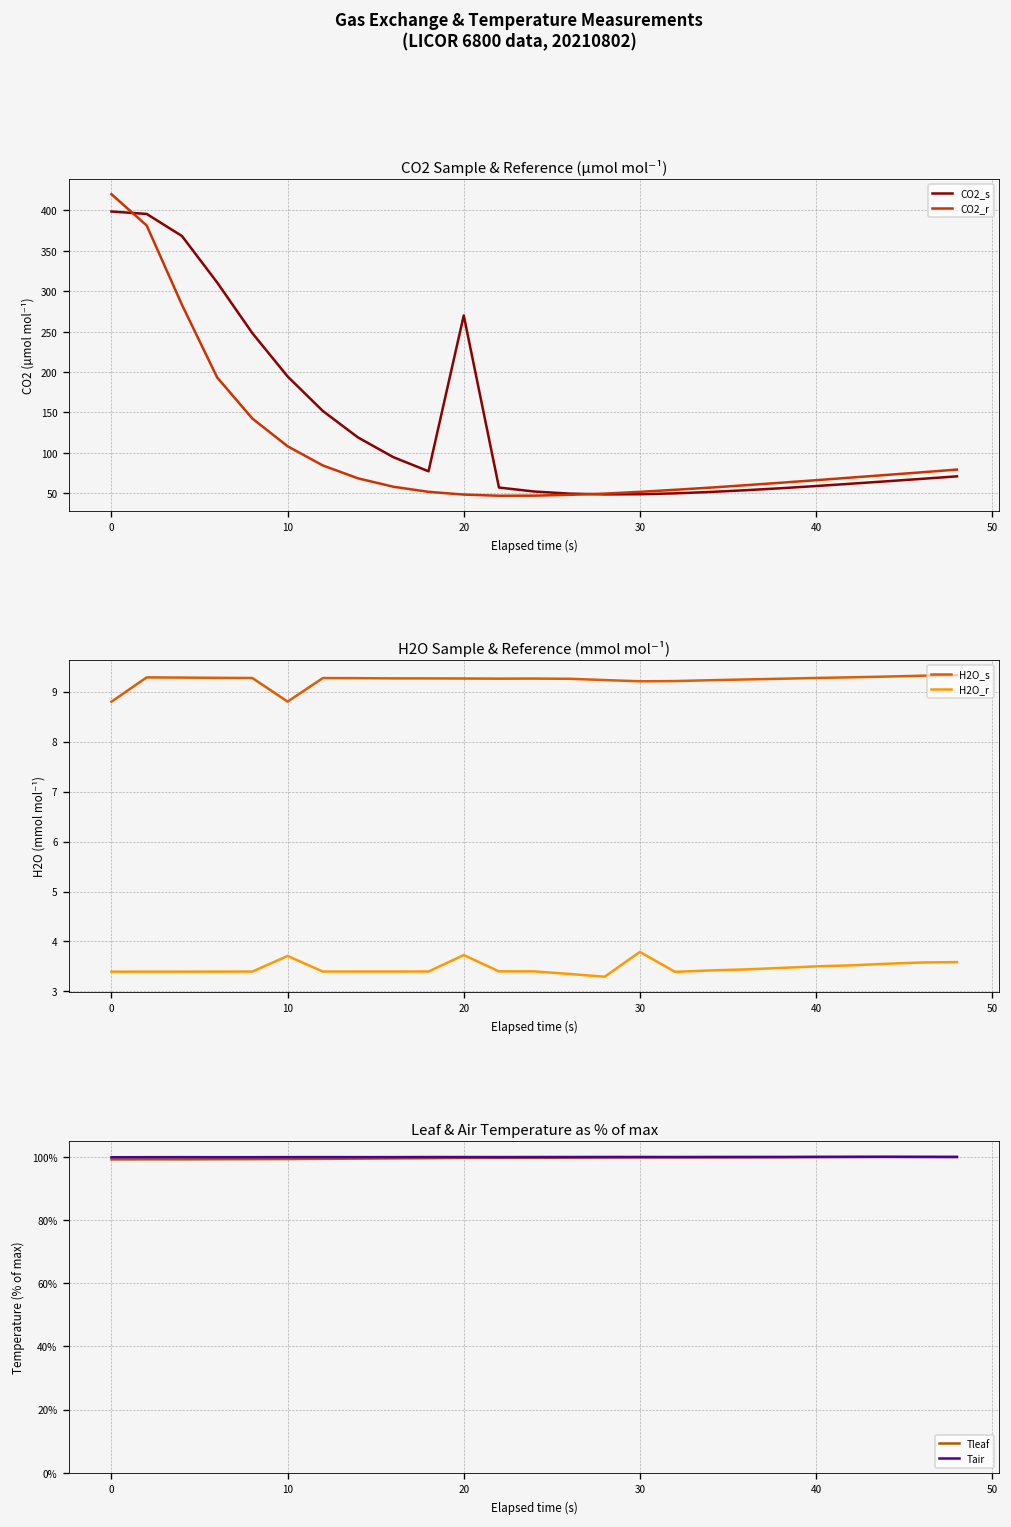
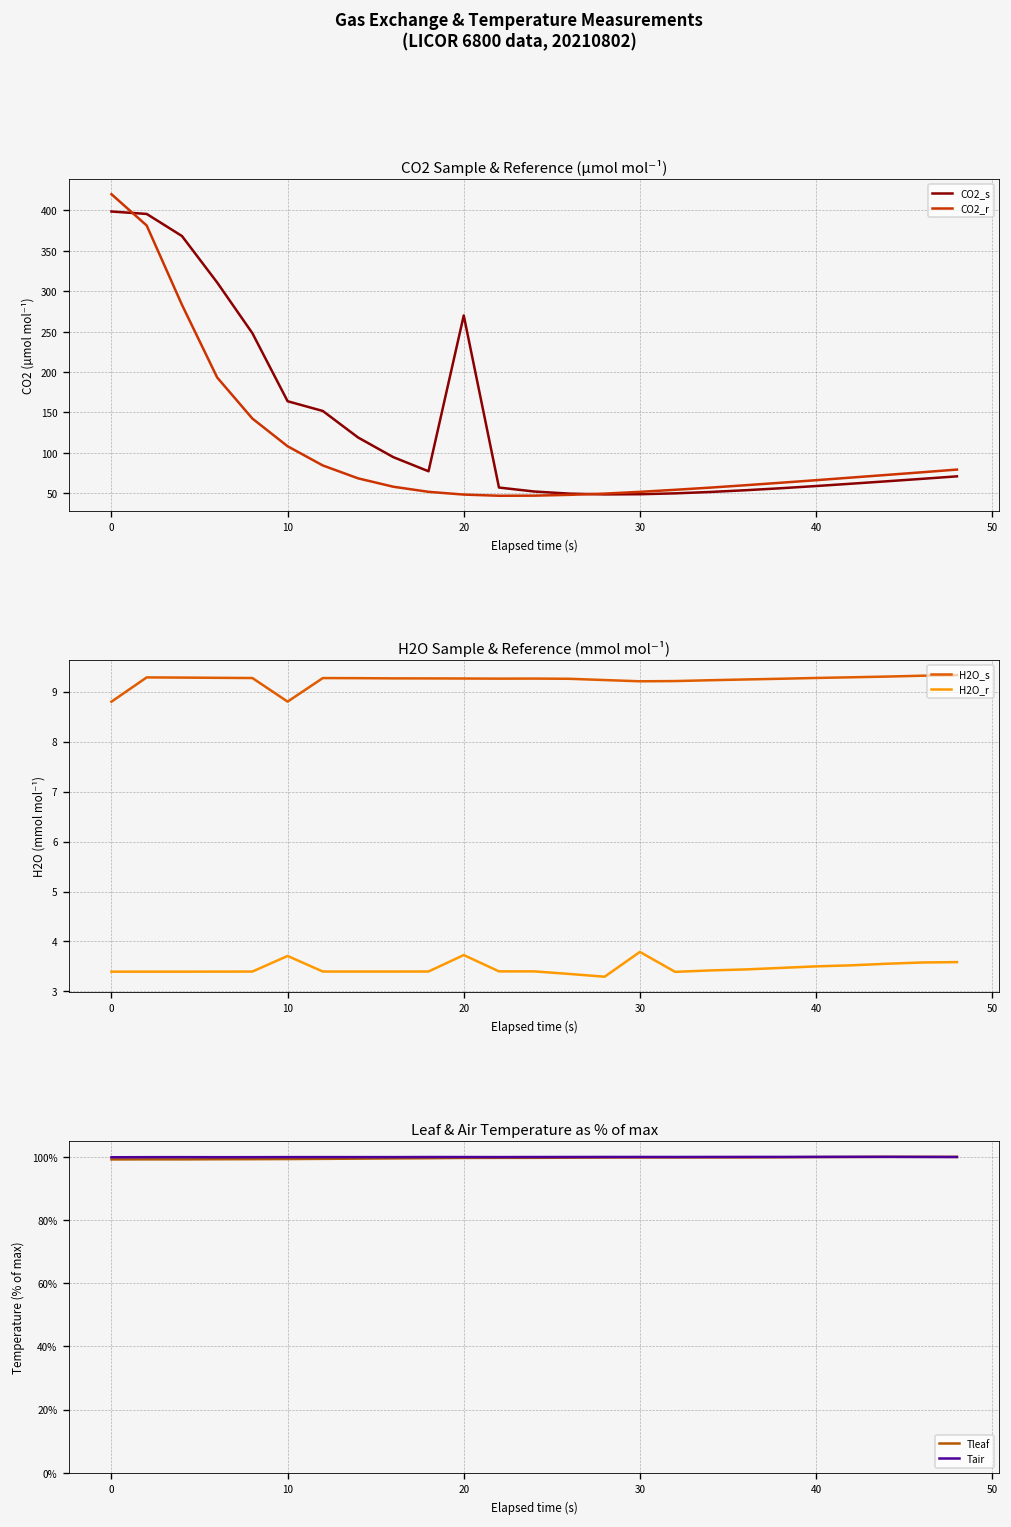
CO2 Sample & Reference (µmol mol⁻¹), CO2_s, 10: 190 -> 160
